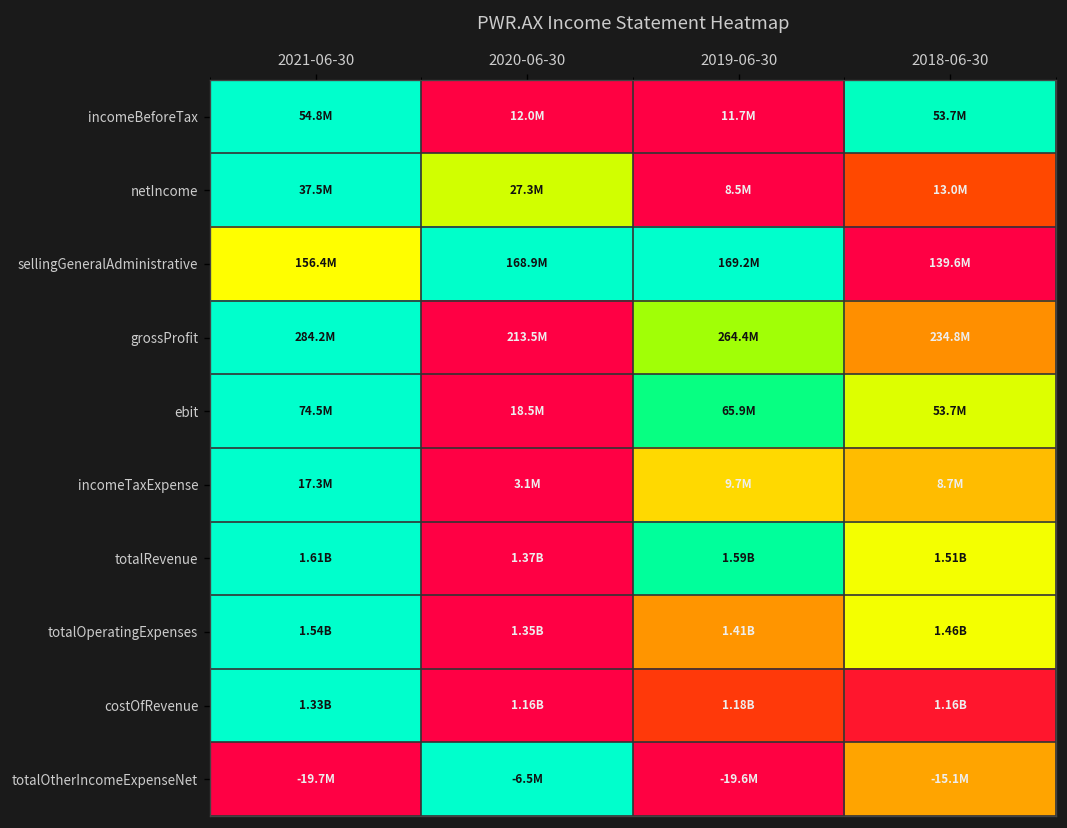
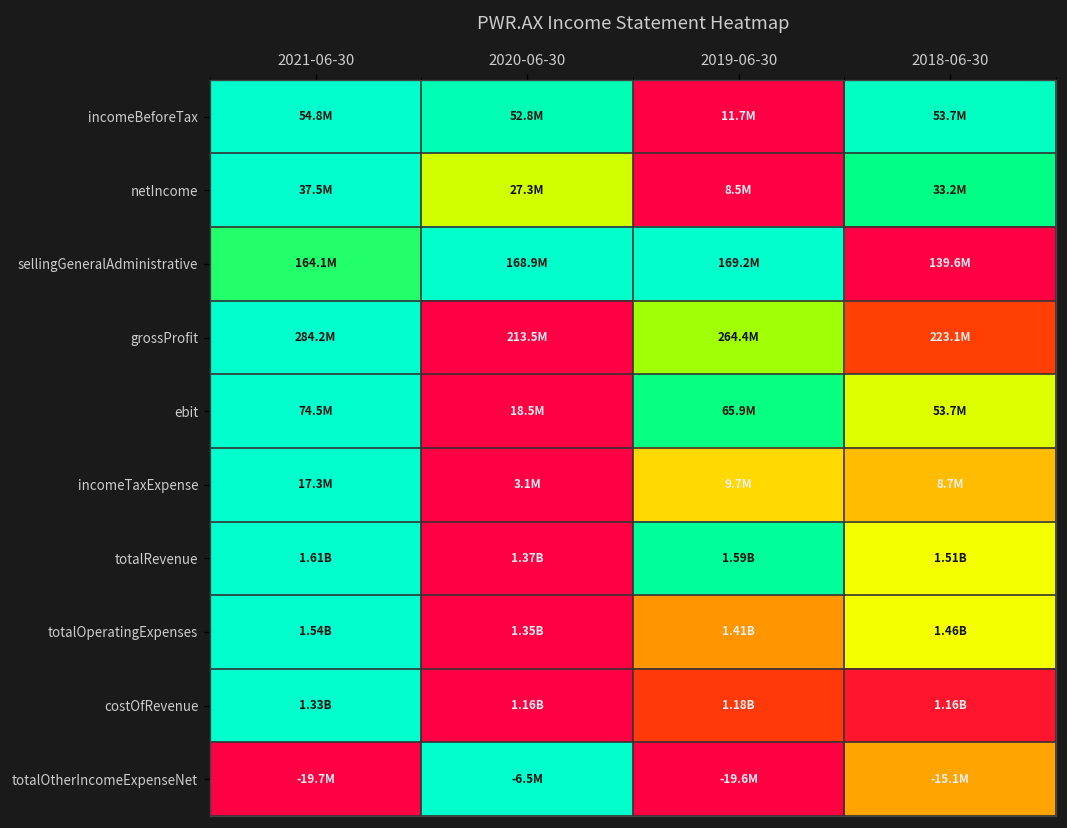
incomeBeforeTax, 2020-06-30: 12.0M -> 52.8M
netIncome, 2018-06-30: 13.0M -> 33.2M
sellingGeneralAdministrative, 2021-06-30: 156.4M -> 164.1M
grossProfit, 2018-06-30: 234.8M -> 223.1M
